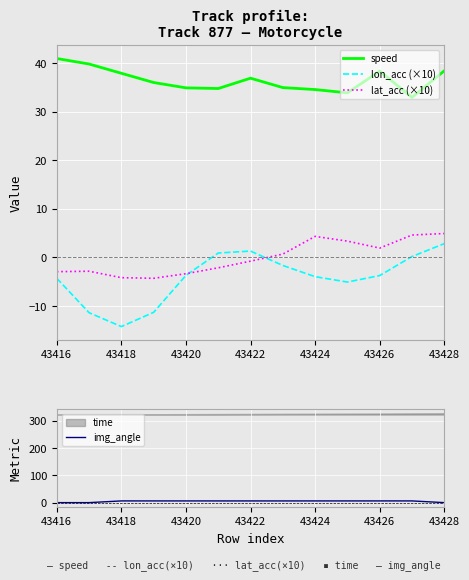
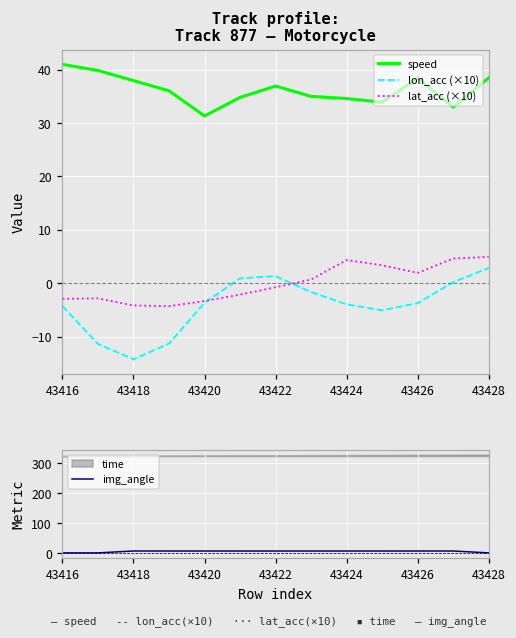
Track profile: Track 877 – Motorcycle, speed, 43420: 35 -> 31
